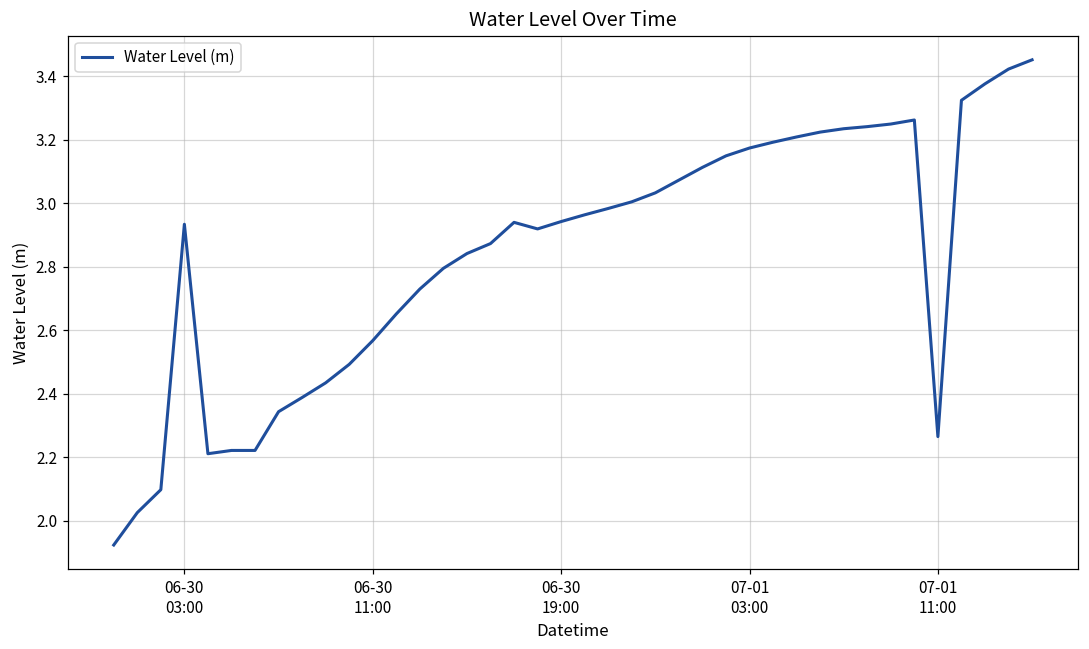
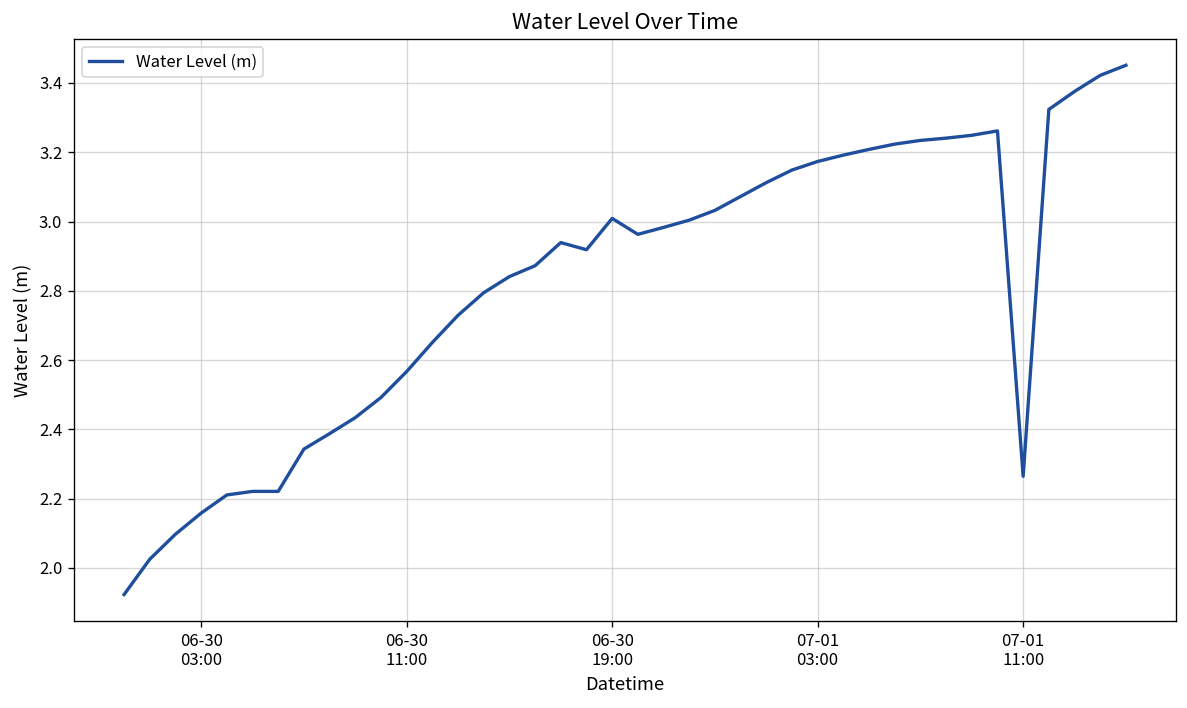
06-30 03:00: 2.93 -> 2.16
06-30 19:00: 2.94 -> 3.01
